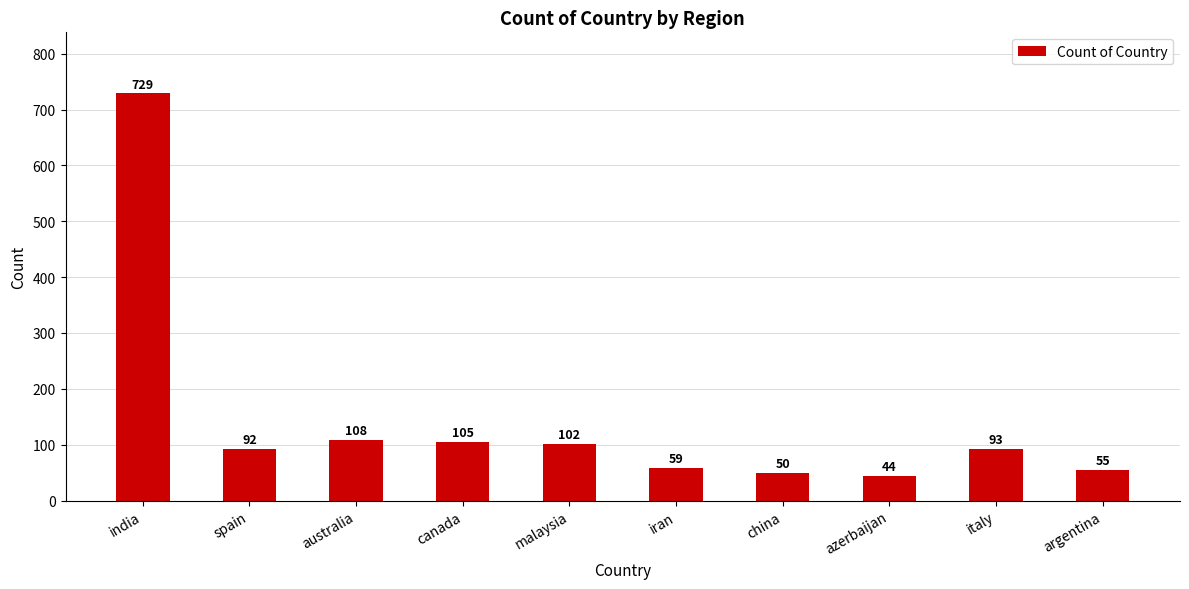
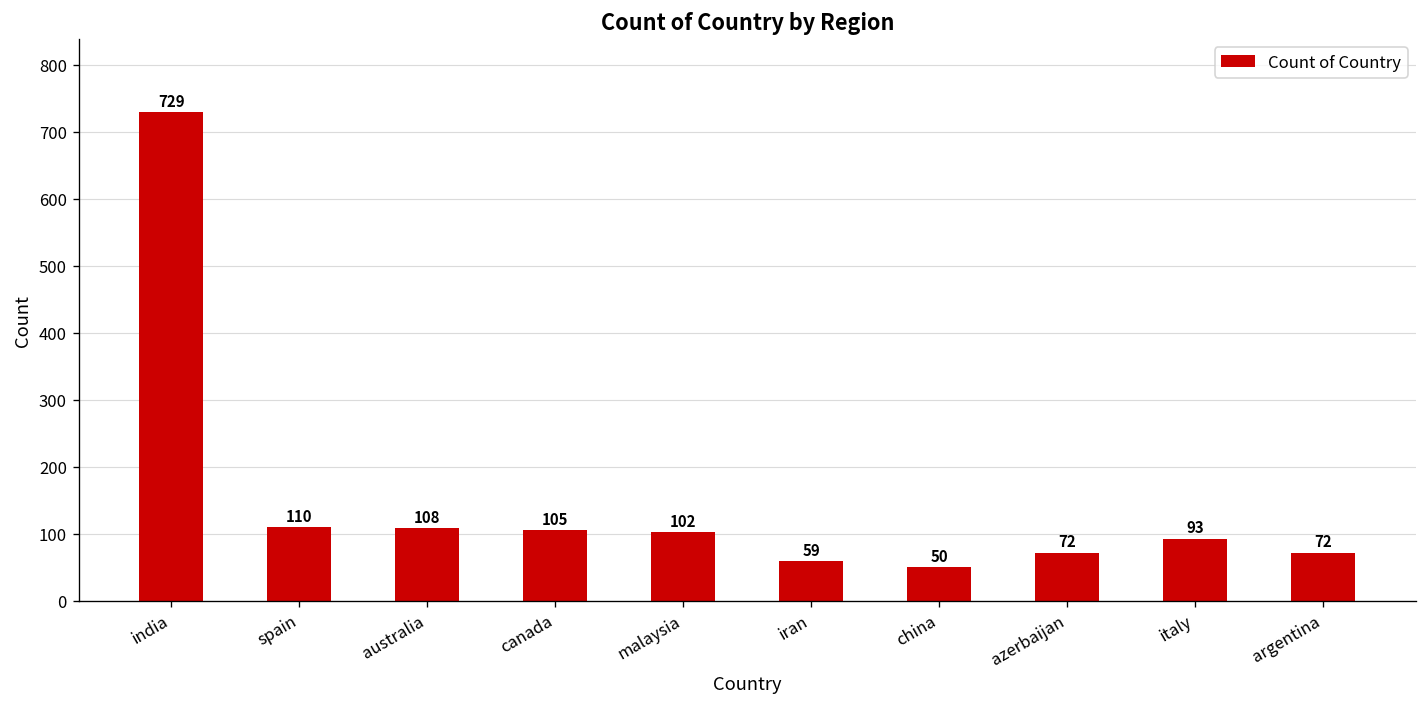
spain: 92 -> 110
azerbaijan: 44 -> 72
argentina: 55 -> 72
